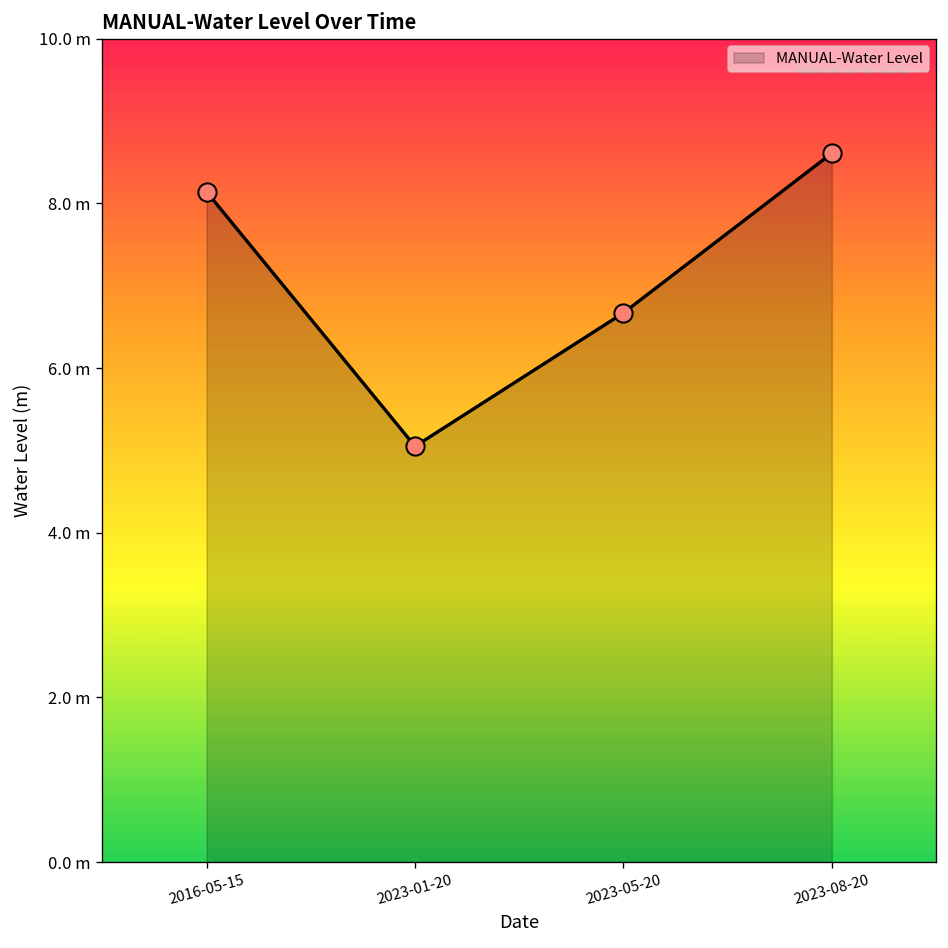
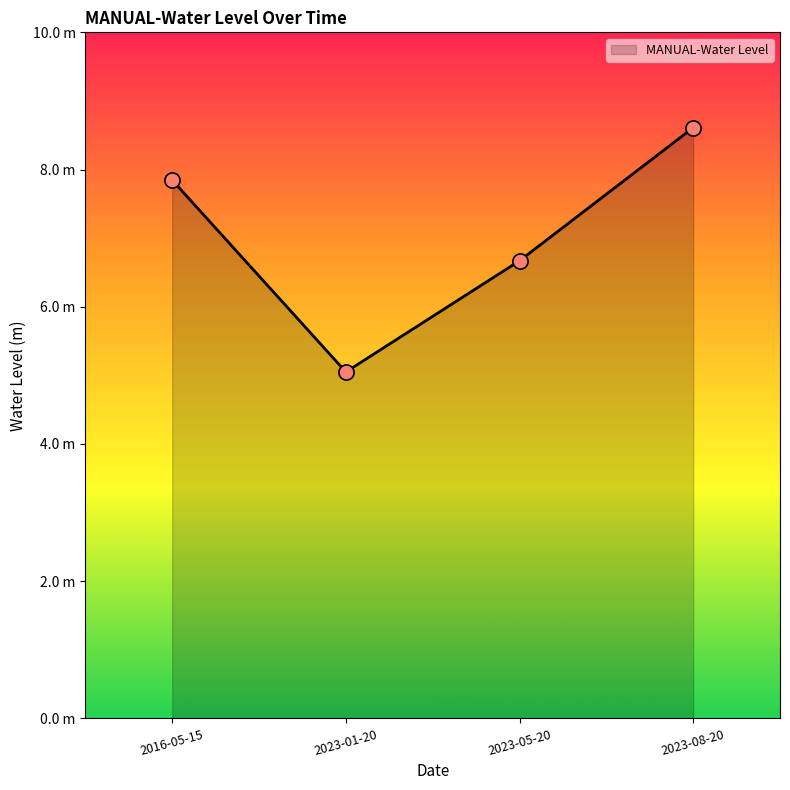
2016-05-15: 8.1 m -> 7.8 m
